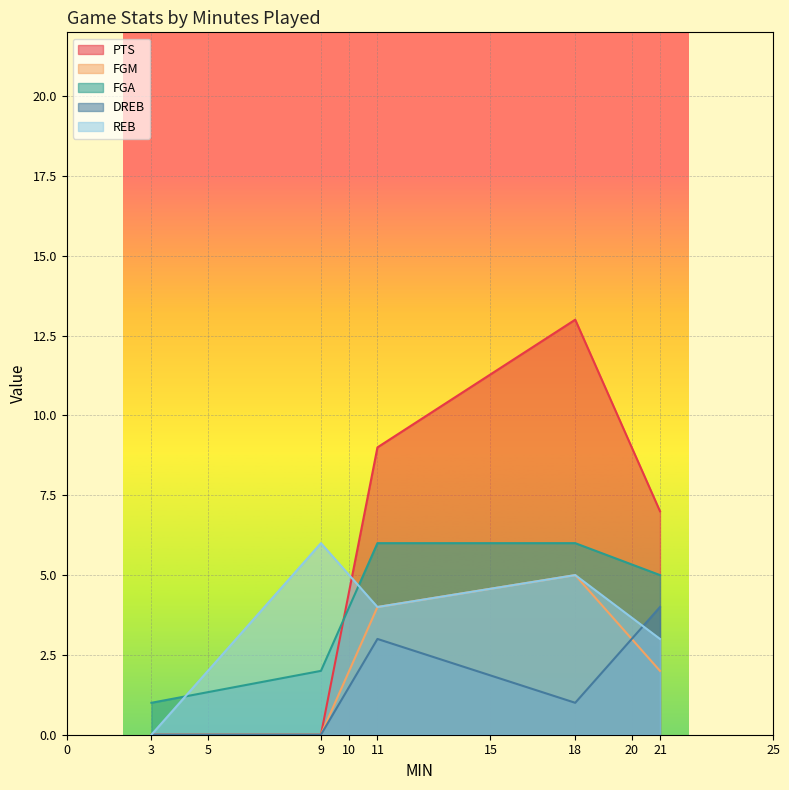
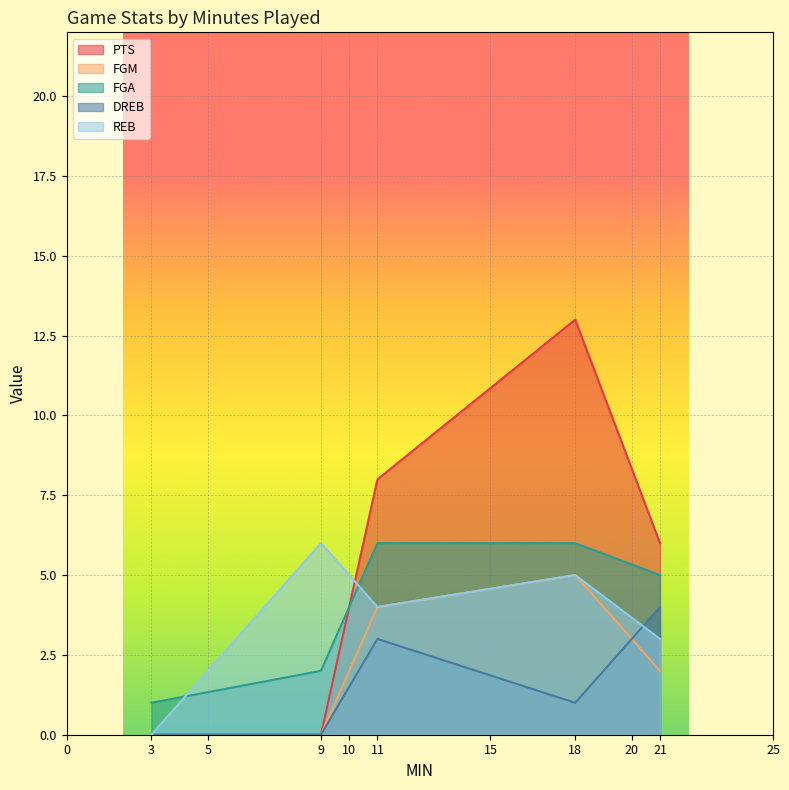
PTS, 11: 9 -> 8
PTS, 21: 7 -> 6
